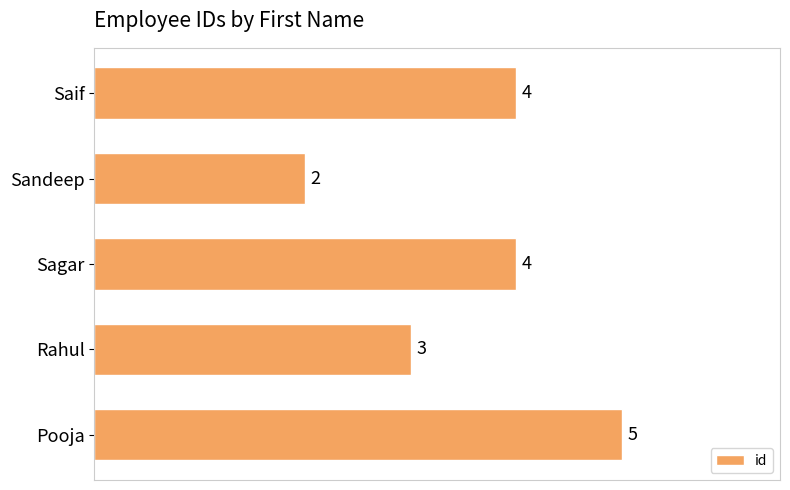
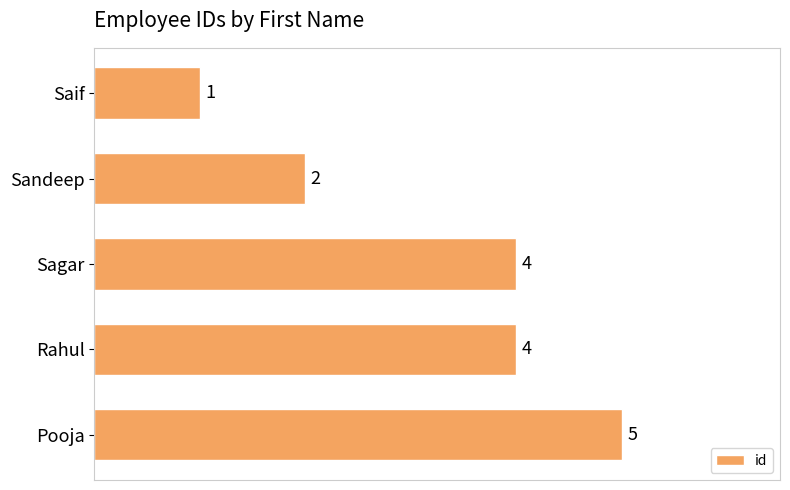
Saif: 4 -> 1
Rahul: 3 -> 4
